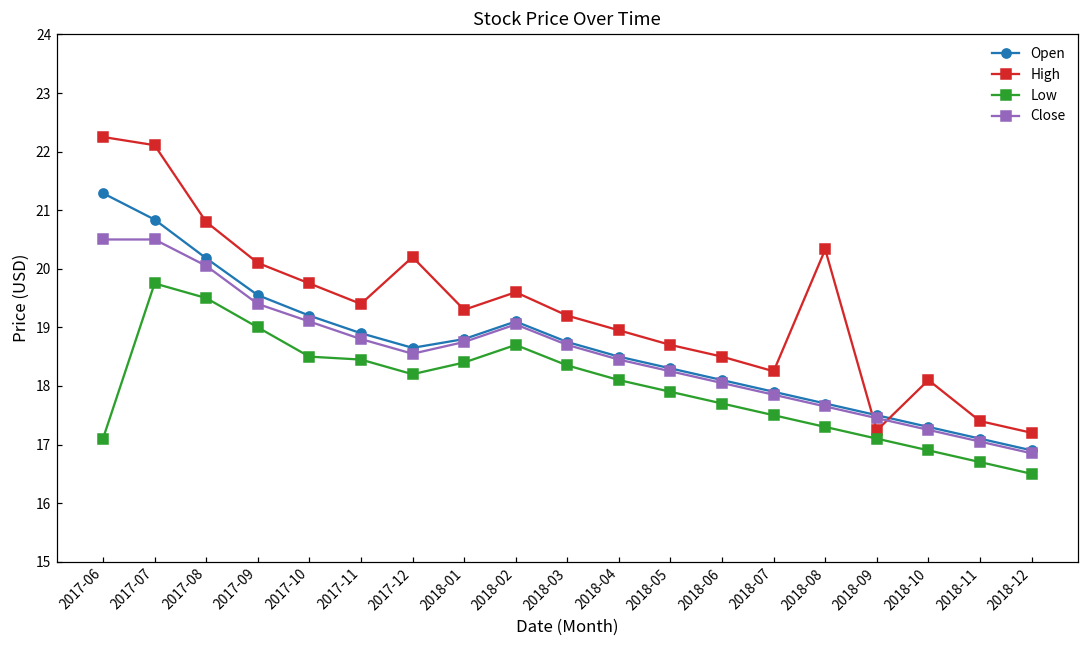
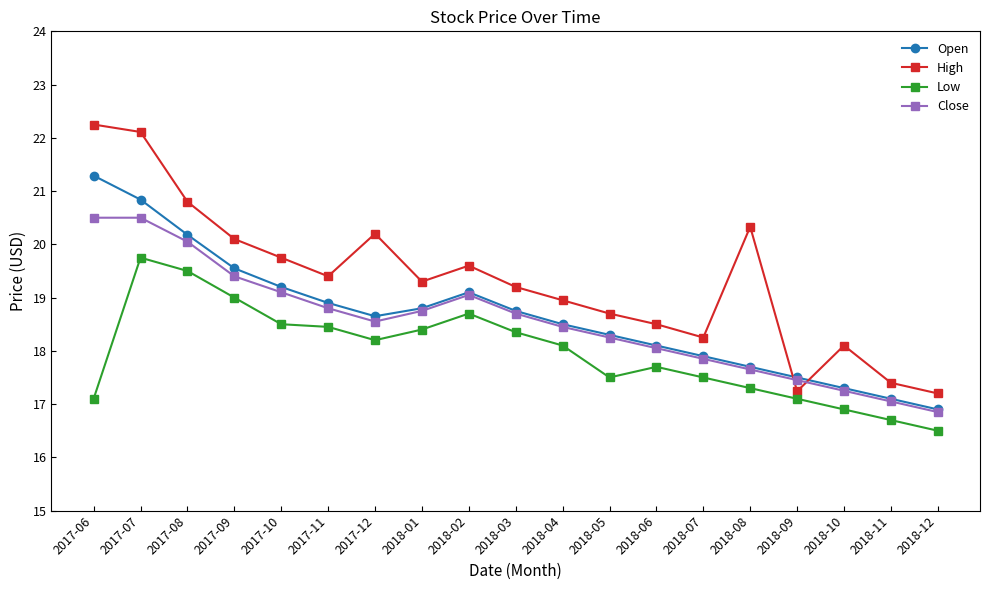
Low, 2018-05: 17.9 -> 17.5
